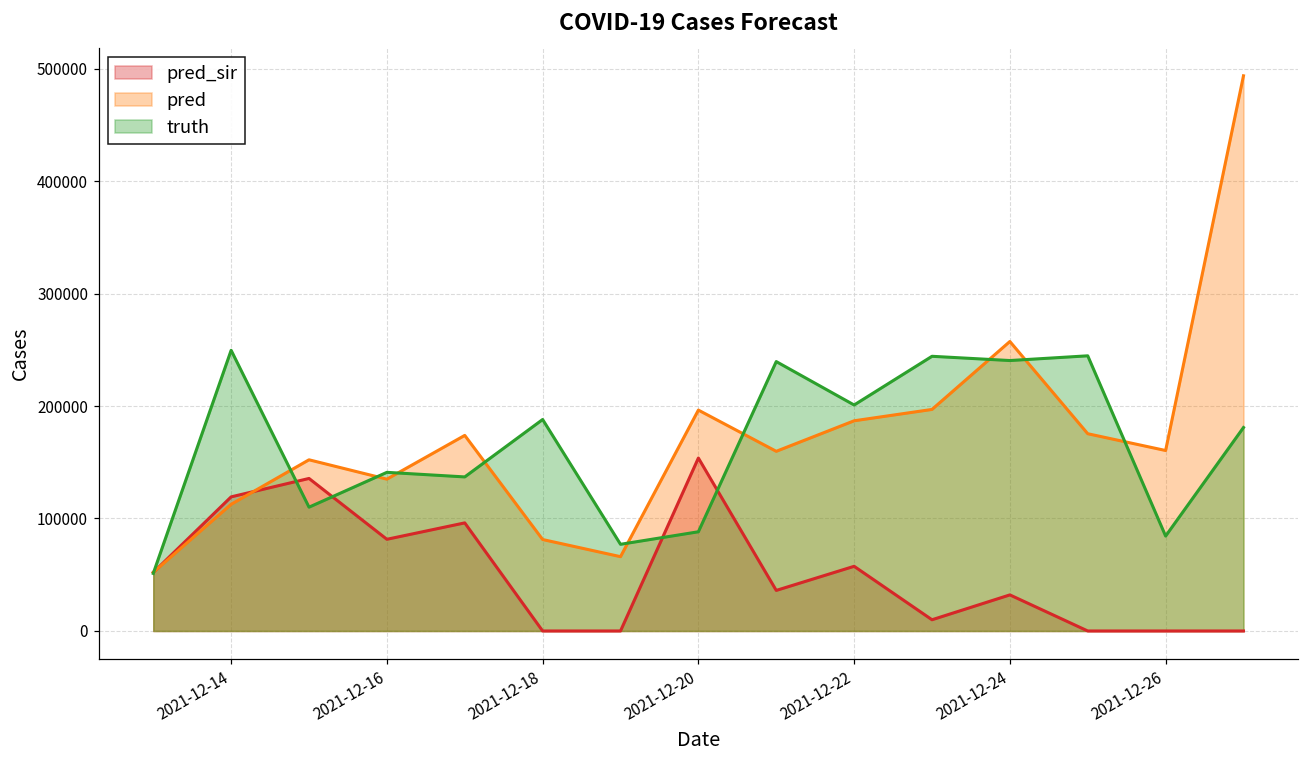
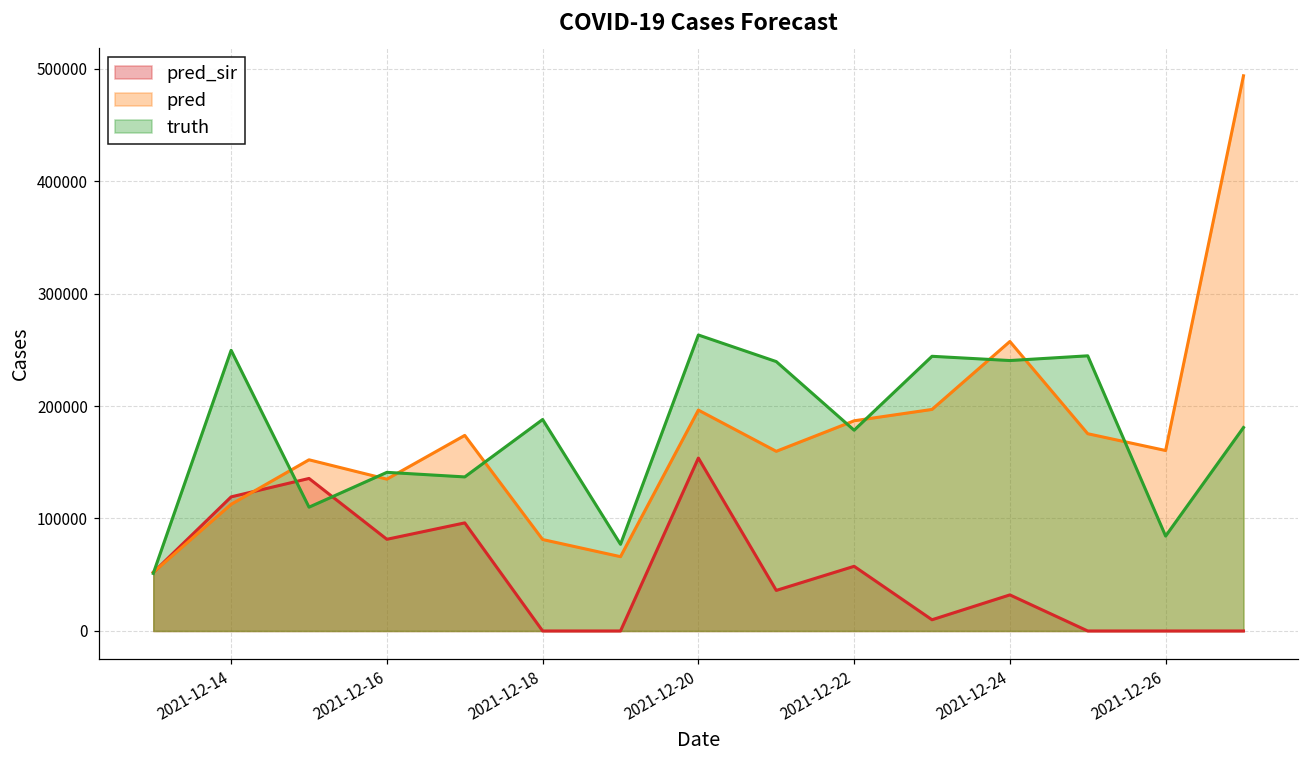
truth, 2021-12-20: 88000 -> 263000
truth, 2021-12-22: 201000 -> 179000
